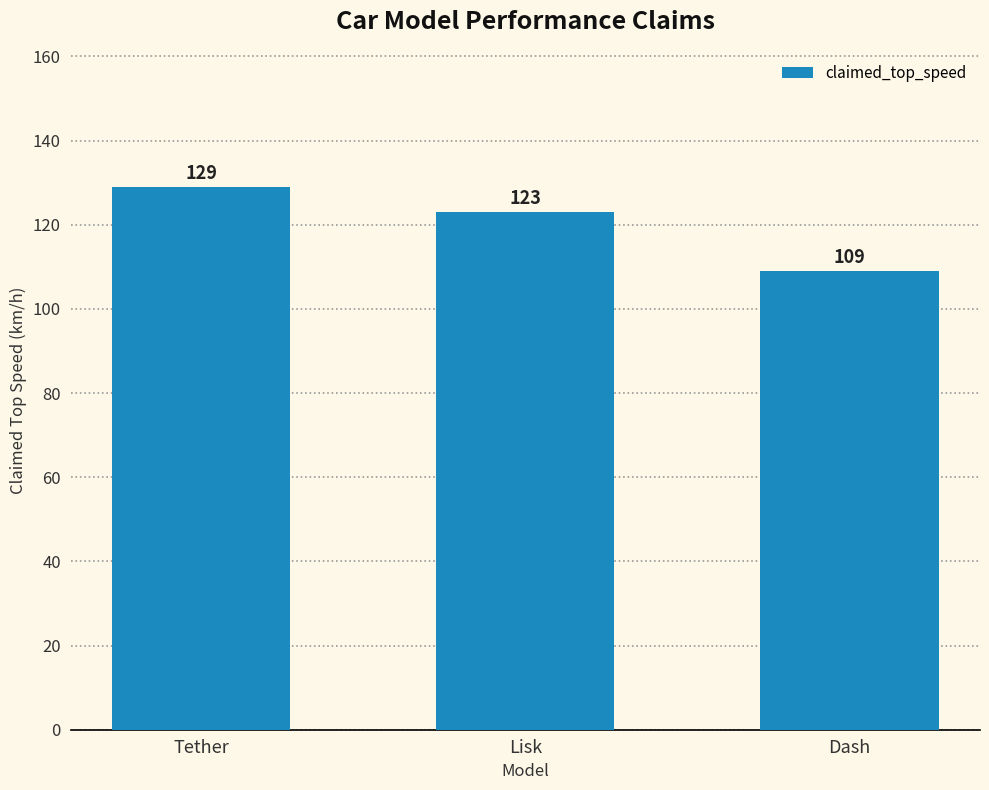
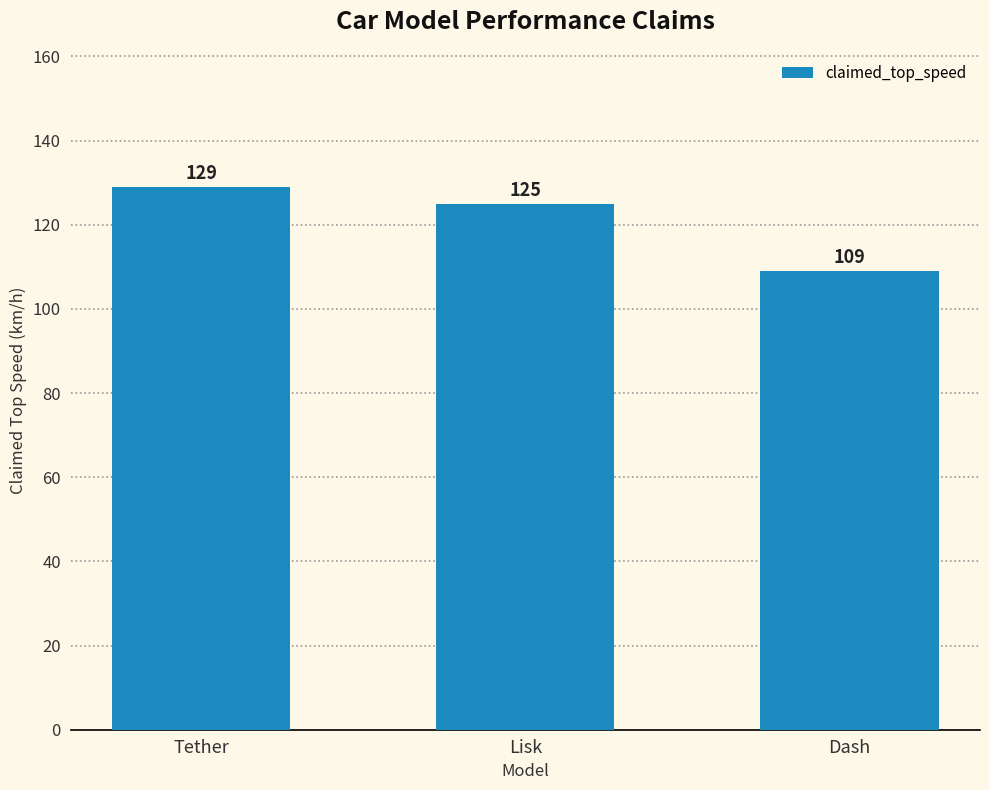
Lisk: 123 -> 125
